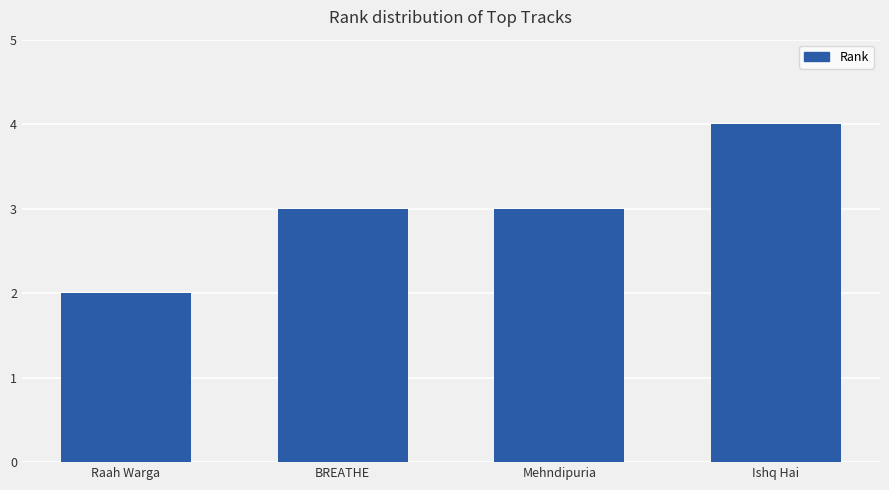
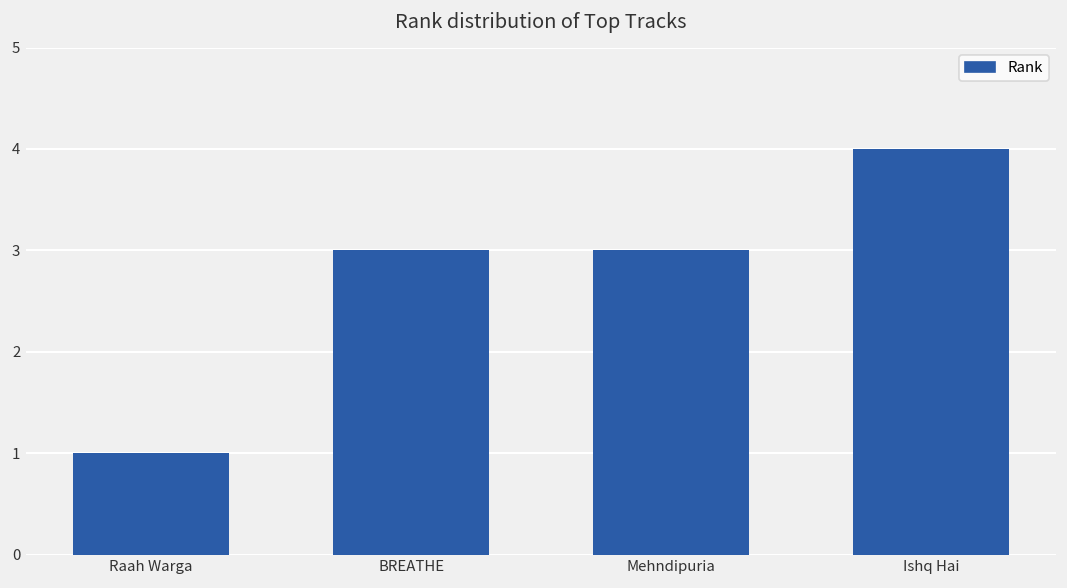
Raah Warga: 2 -> 1
